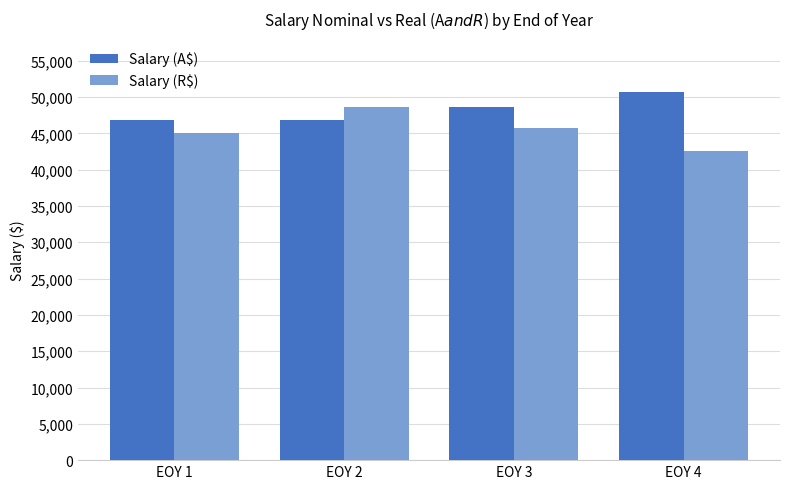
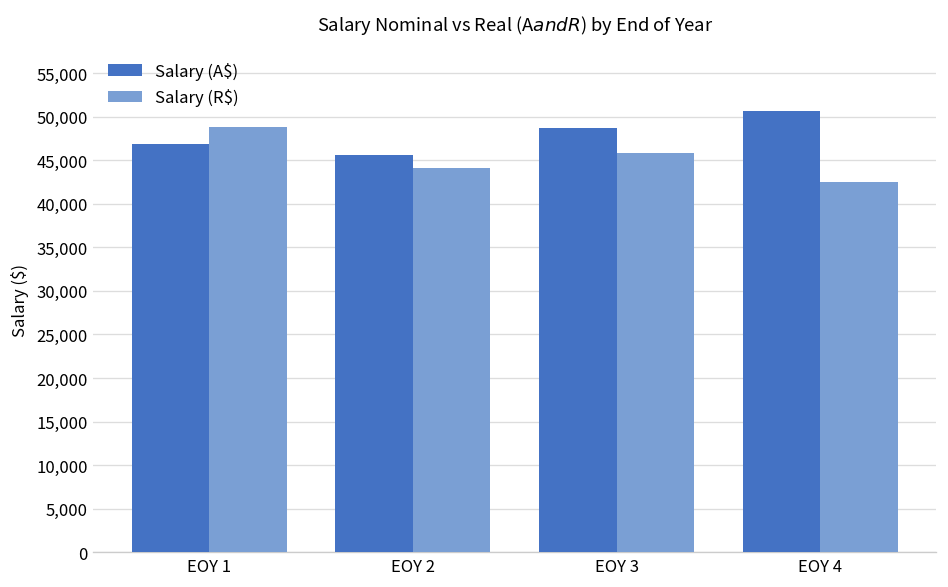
Salary (R$), EOY 1: 45,000 -> 49,000
Salary (A$), EOY 2: 47,000 -> 46,000
Salary (R$), EOY 2: 49,000 -> 44,000
